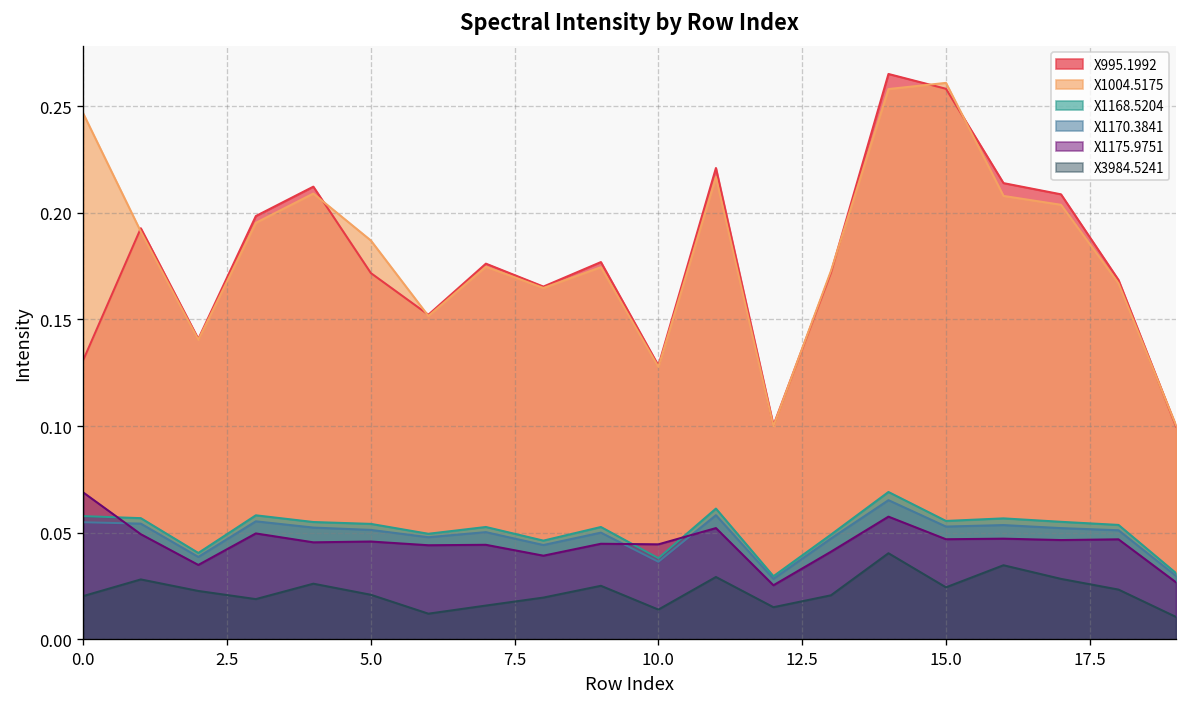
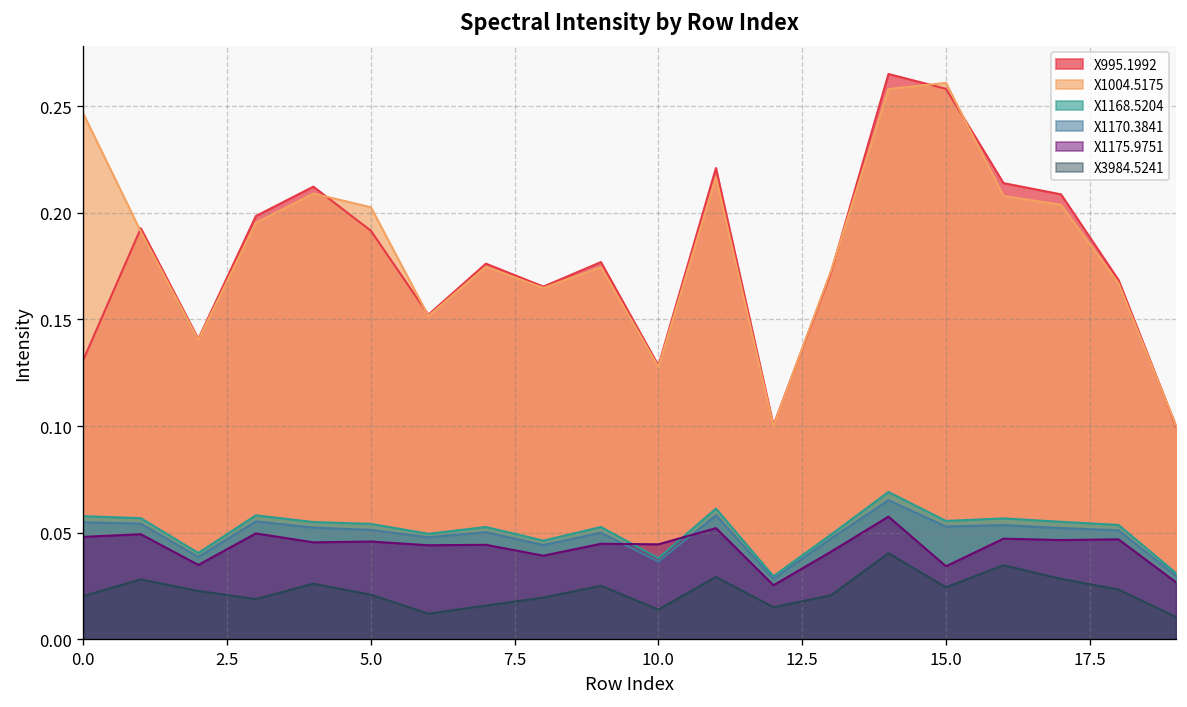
X1175.9751, 0.0: 0.069 -> 0.048
X995.1992, 5.0: 0.172 -> 0.192
X1004.5175, 5.0: 0.187 -> 0.203
X1175.9751, 15.0: 0.047 -> 0.034
